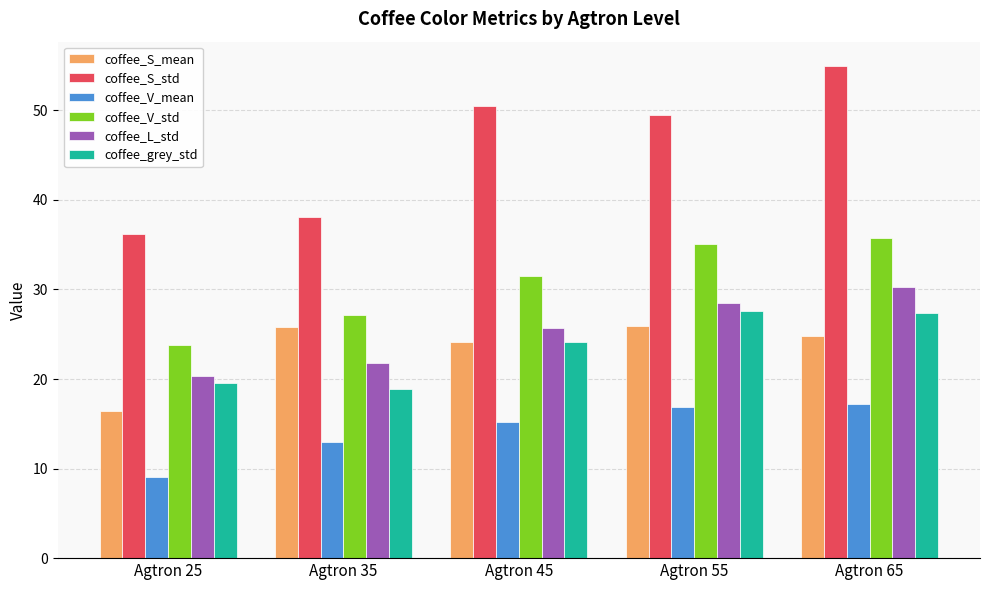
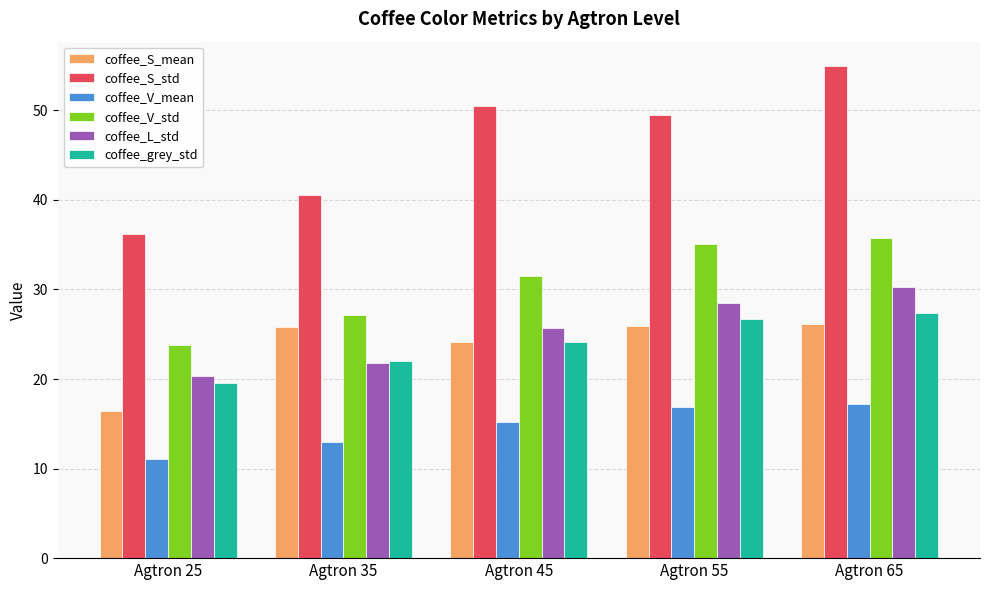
coffee_V_mean, Agtron 25: 9 -> 11
coffee_S_std, Agtron 35: 38 -> 41
coffee_grey_std, Agtron 35: 19 -> 22
coffee_grey_std, Agtron 55: 28 -> 27
coffee_S_mean, Agtron 65: 25 -> 26
